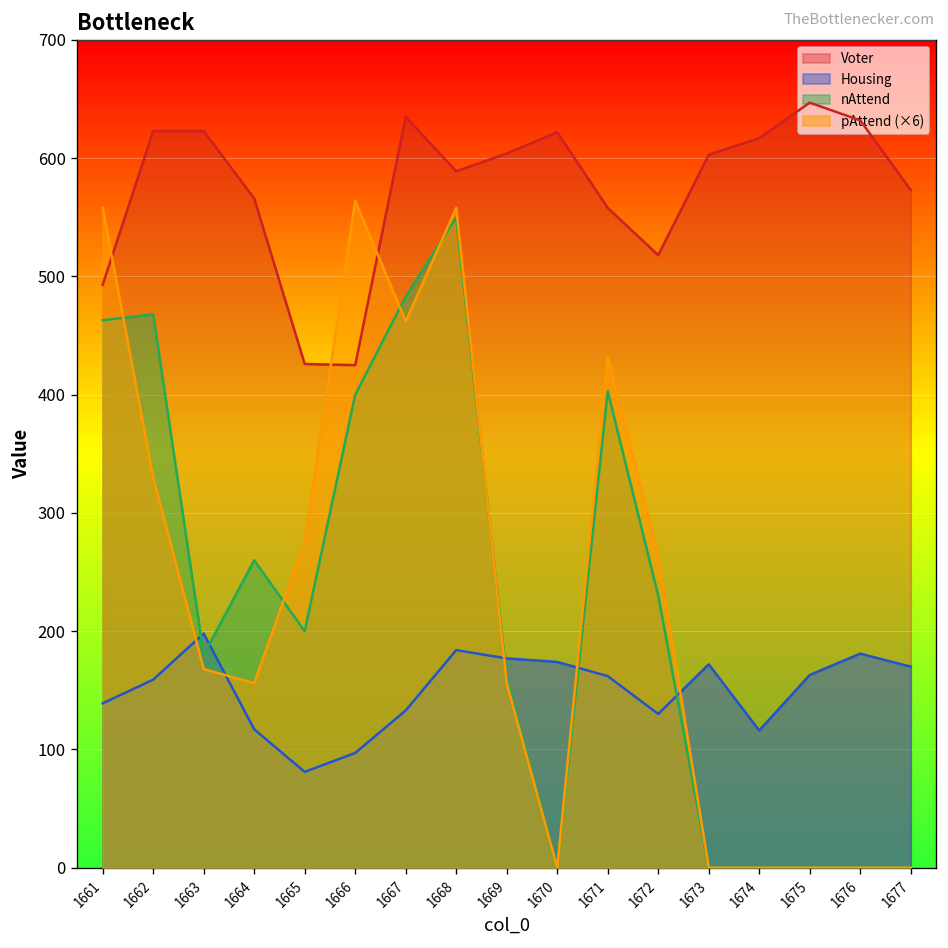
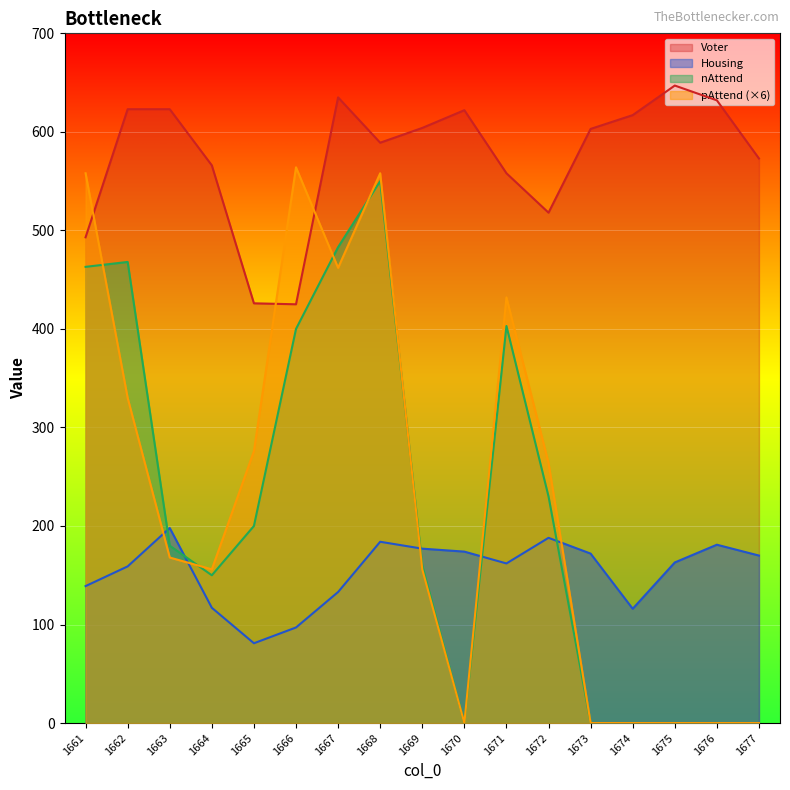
nAttend, 1664: 260 -> 150
Housing, 1672: 130 -> 190
